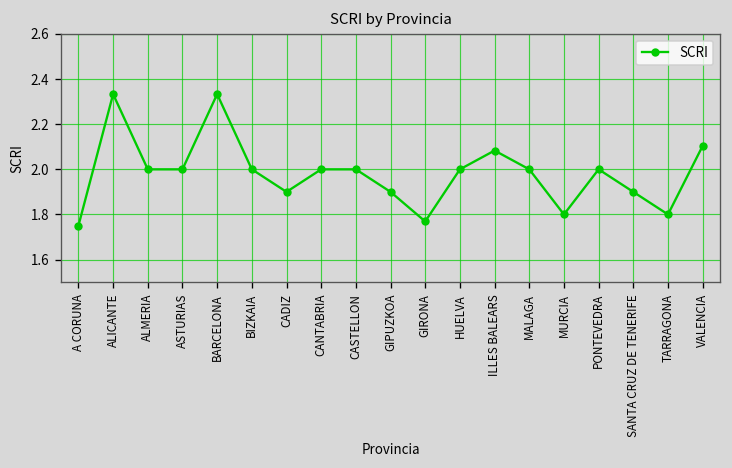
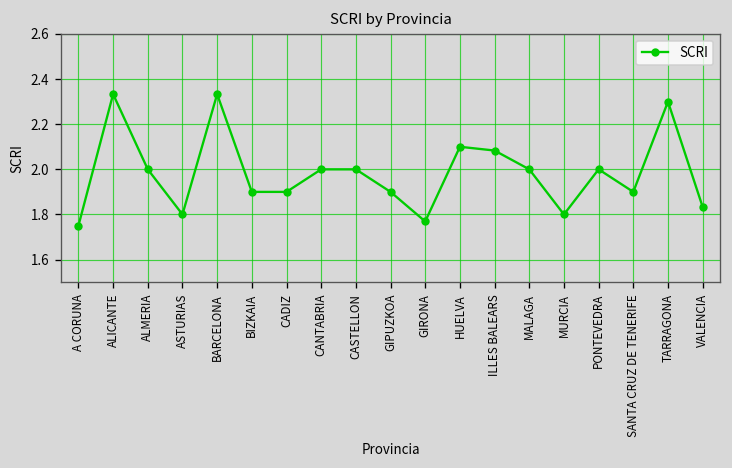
ASTURIAS: 2.0 -> 1.8
BIZKAIA: 2.0 -> 1.9
HUELVA: 2.0 -> 2.1
TARRAGONA: 1.8 -> 2.3
VALENCIA: 2.10 -> 1.83
